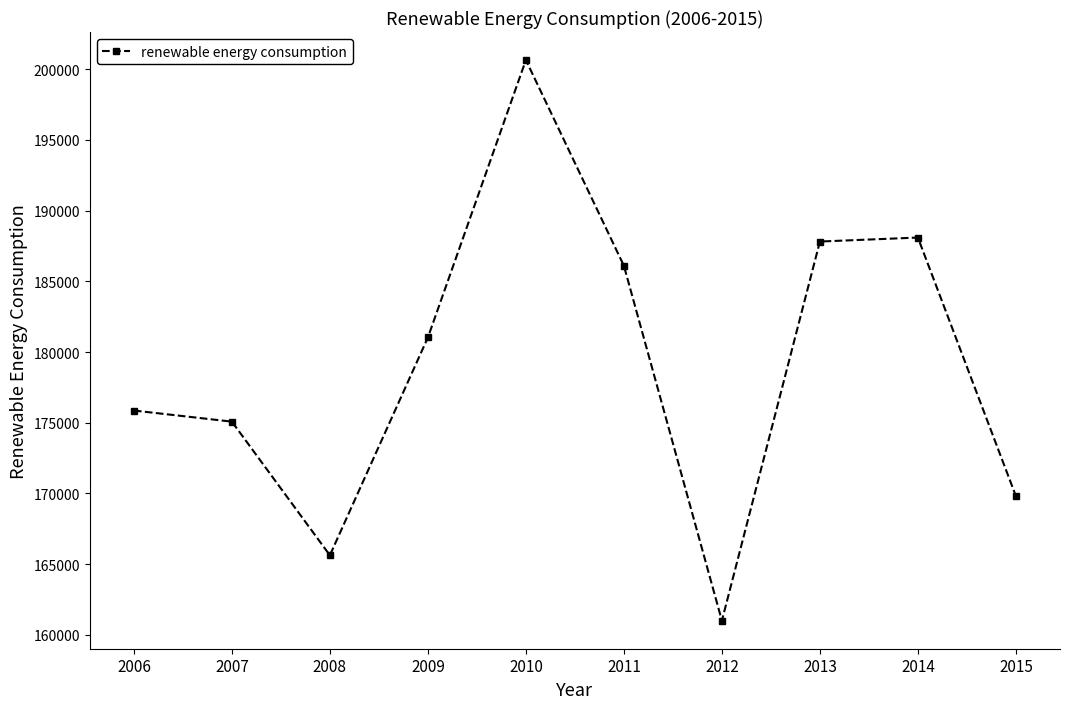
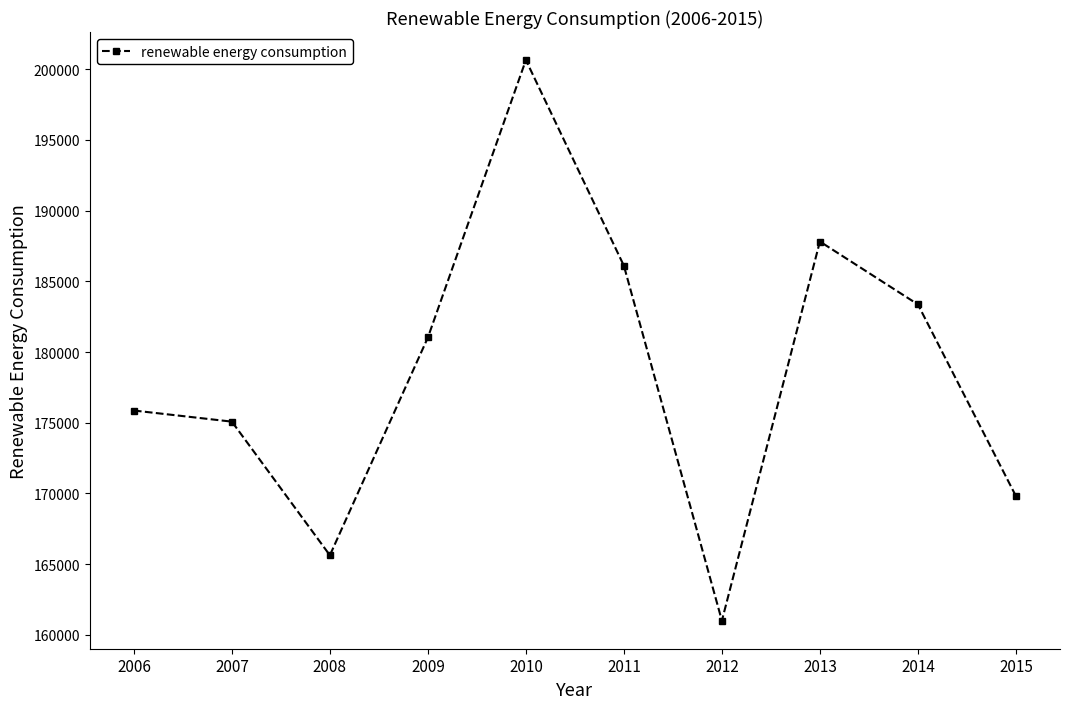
2014: 188100 -> 183400
